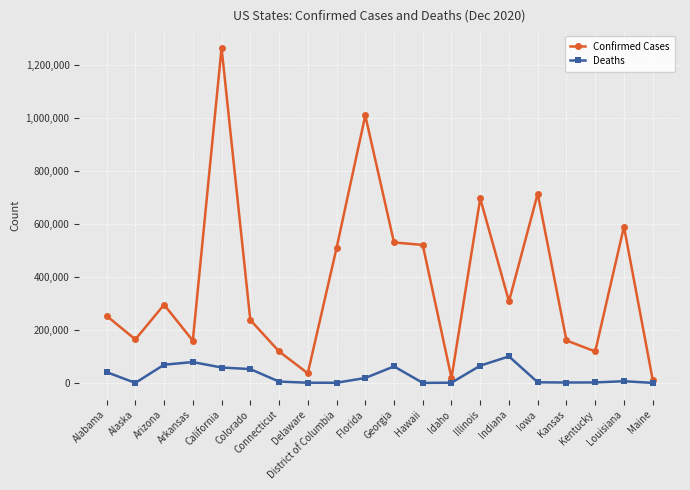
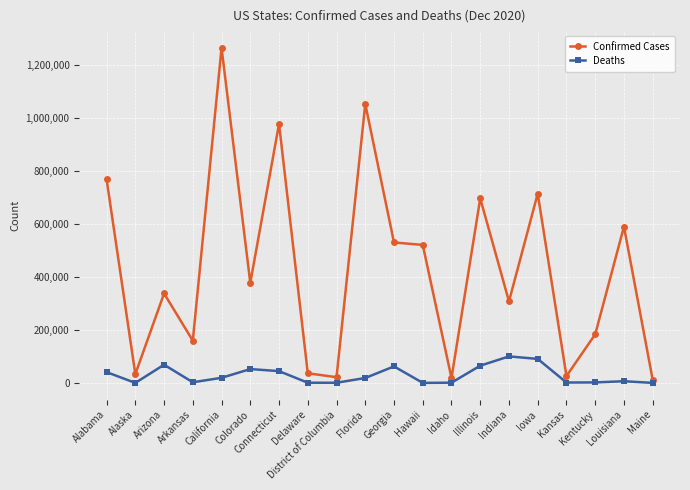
Confirmed Cases, Alabama: 250,000 -> 770,000
Confirmed Cases, Alaska: 160,000 -> 30,000
Confirmed Cases, Arizona: 290,000 -> 340,000
Deaths, Arkansas: 80,000 -> 0
Deaths, California: 60,000 -> 20,000
Confirmed Cases, Colorado: 240,000 -> 380,000
Confirmed Cases, Connecticut: 120,000 -> 980,000
Deaths, Connecticut: 10,000 -> 40,000
Confirmed Cases, District of Columbia: 510,000 -> 20,000
Confirmed Cases, Florida: 1,010,000 -> 1,050,000
Deaths, Iowa: 0 -> 90,000
Confirmed Cases, Kansas: 160,000 -> 30,000
Confirmed Cases, Kentucky: 120,000 -> 180,000
